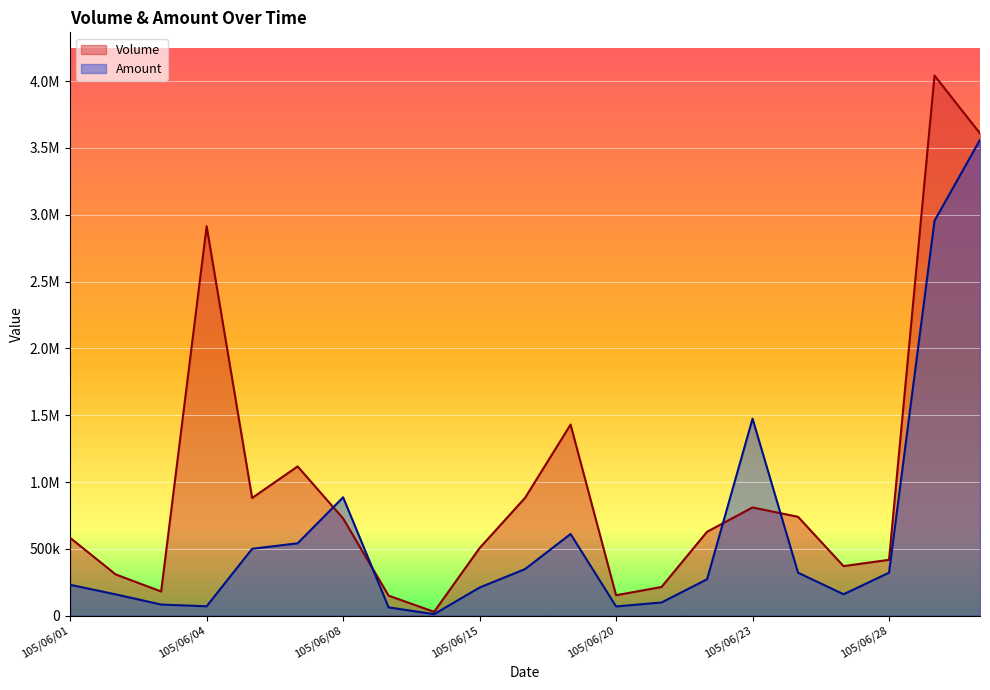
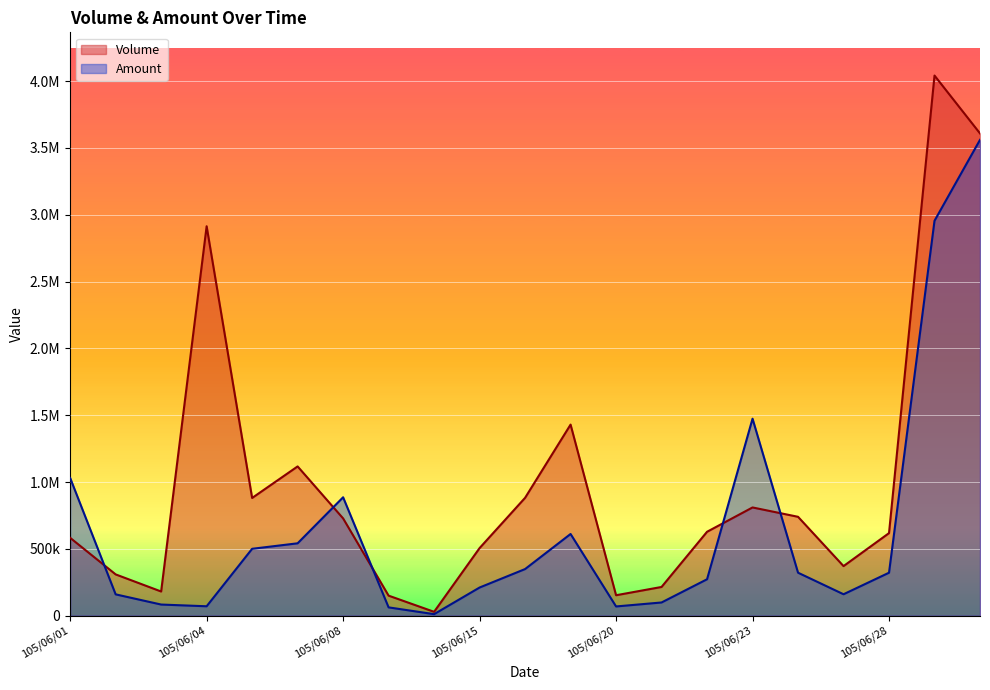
Amount, 105/06/01: 230000 -> 1030000
Volume, 105/06/28: 420000 -> 620000
